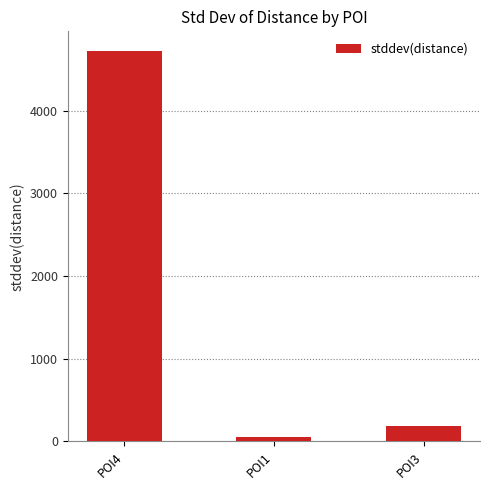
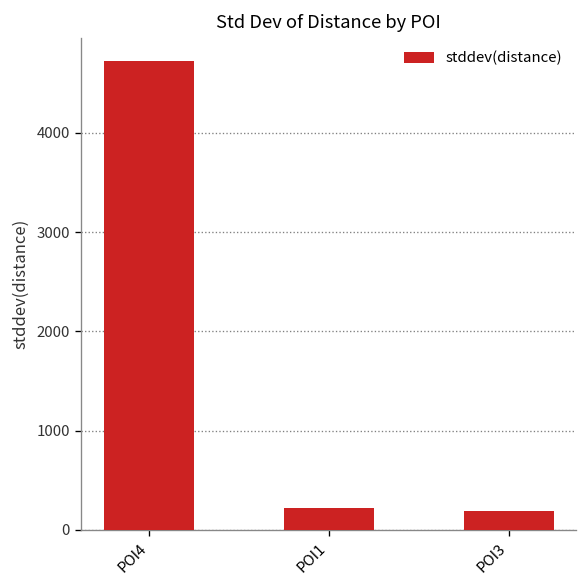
POI1: 100 -> 200
